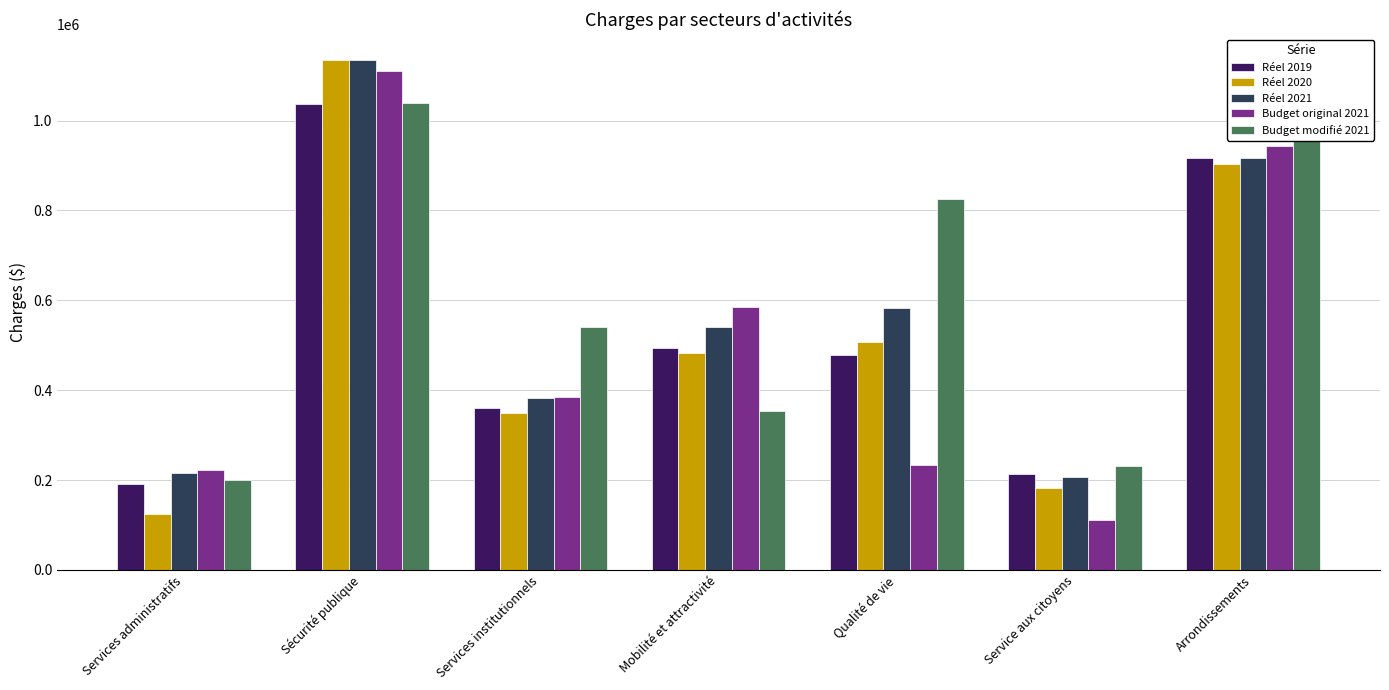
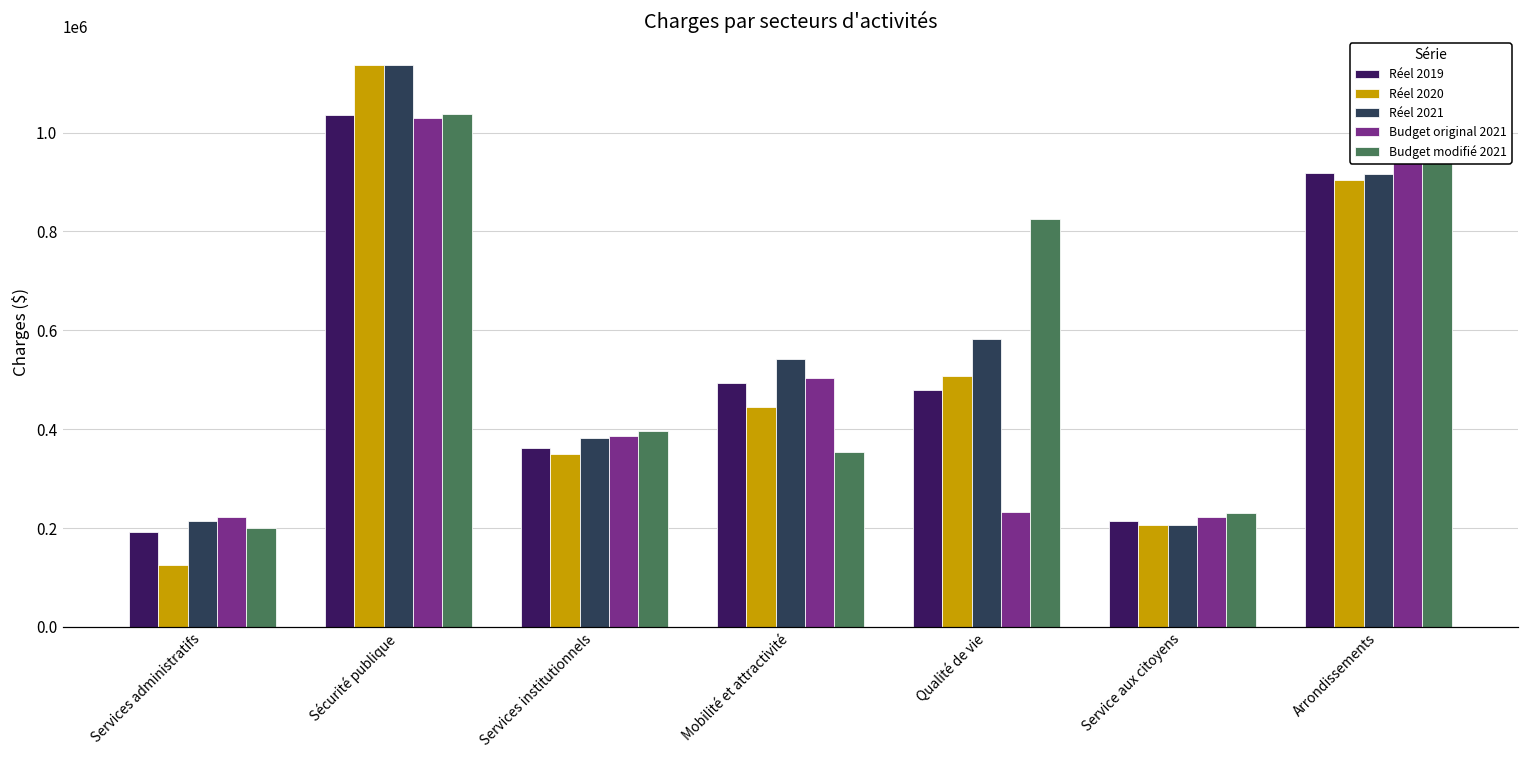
Budget original 2021, Sécurité publique: 1110000 -> 1030000
Budget modifié 2021, Services institutionnels: 540000 -> 400000
Réel 2020, Mobilité et attractivité: 480000 -> 450000
Budget original 2021, Mobilité et attractivité: 590000 -> 500000
Réel 2020, Service aux citoyens: 180000 -> 210000
Budget original 2021, Service aux citoyens: 110000 -> 220000
